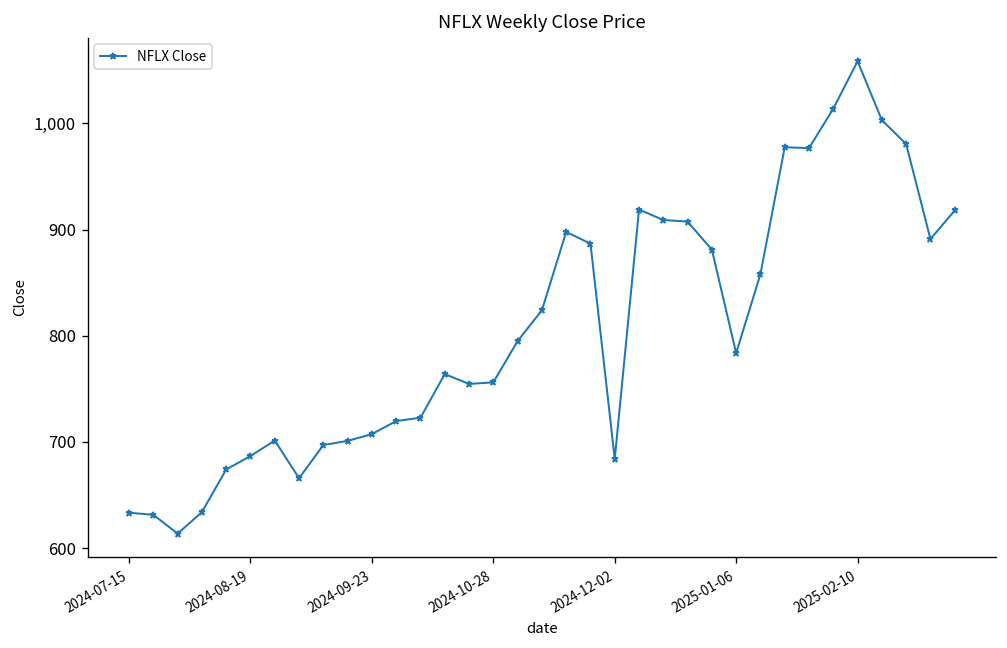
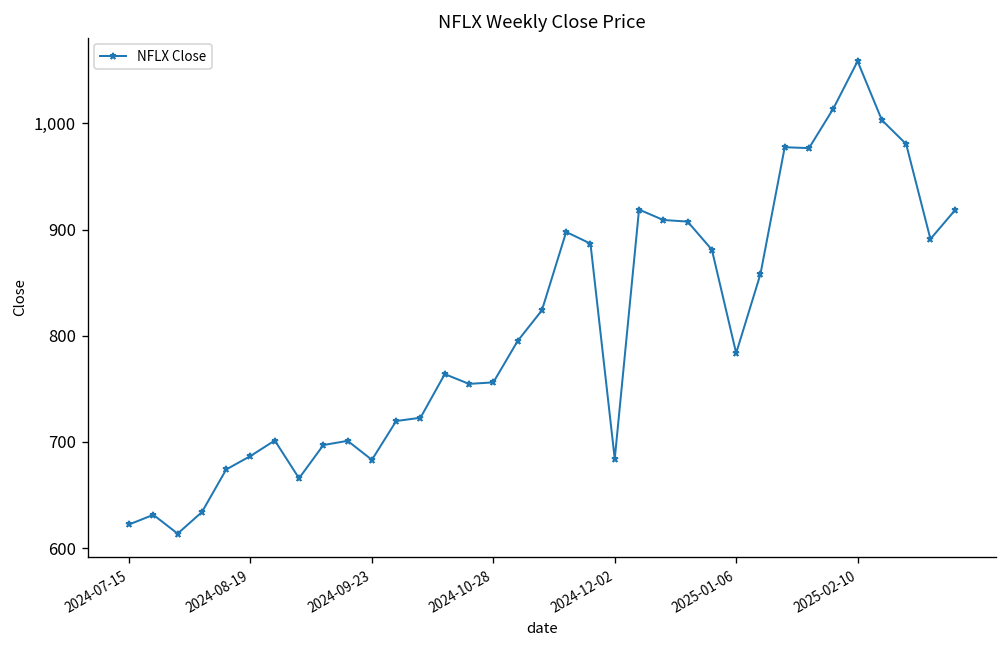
2024-07-15: 630 -> 620
2024-09-23: 710 -> 680
